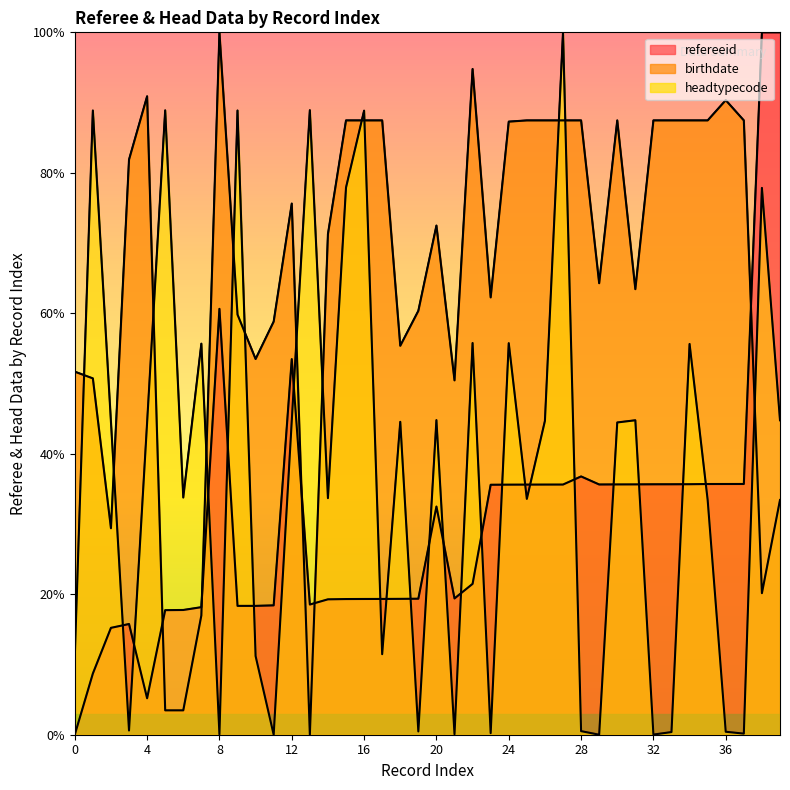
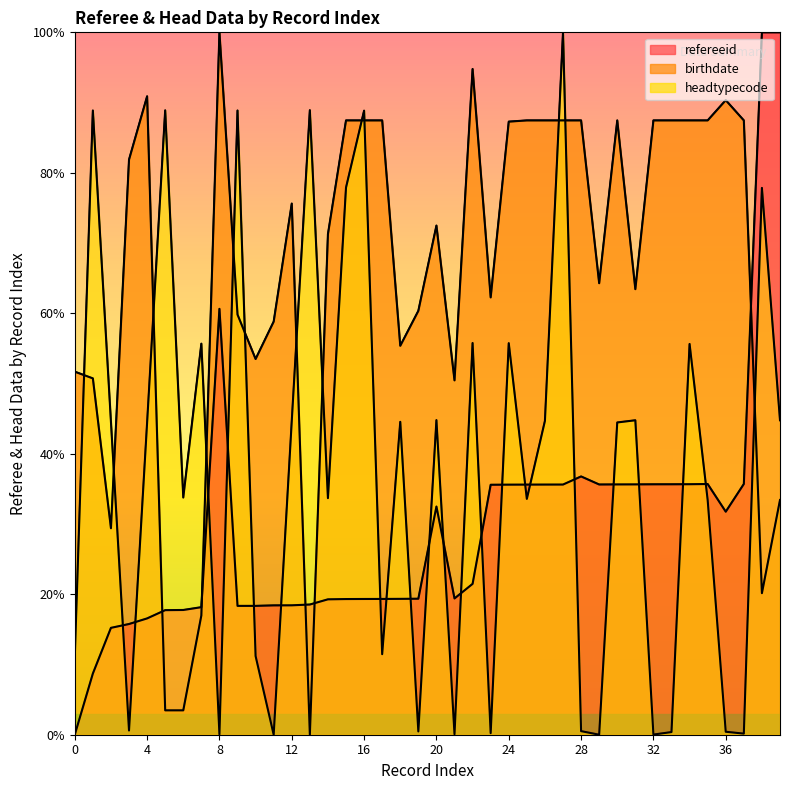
refereeid, 4: 5% -> 17%
refereeid, 12: 53% -> 18%
refereeid, 36: 36% -> 32%
